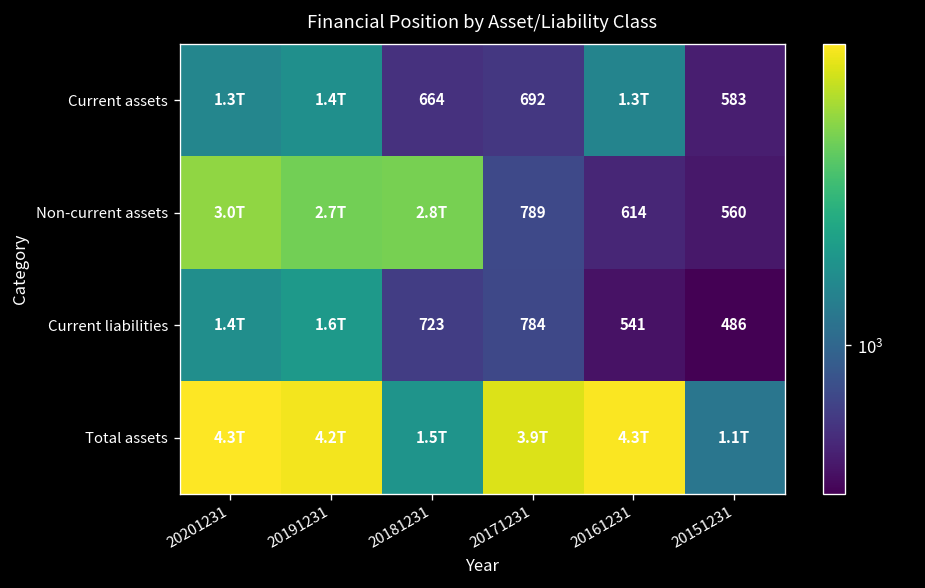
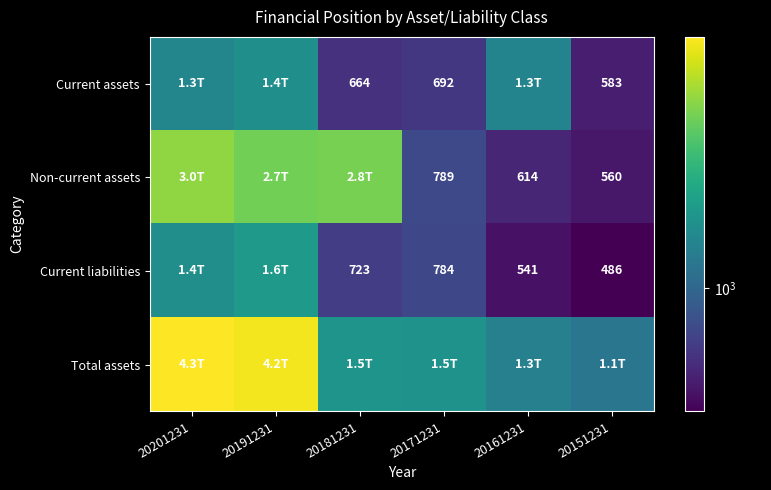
Total assets, 20171231: 3.9T -> 1.5T
Total assets, 20161231: 4.3T -> 1.3T
